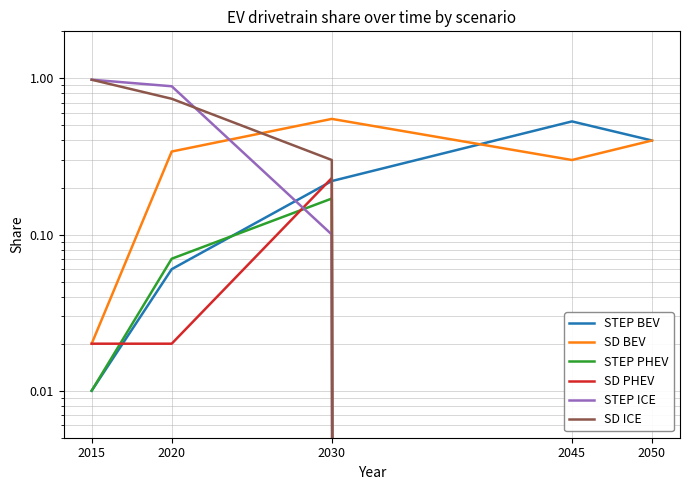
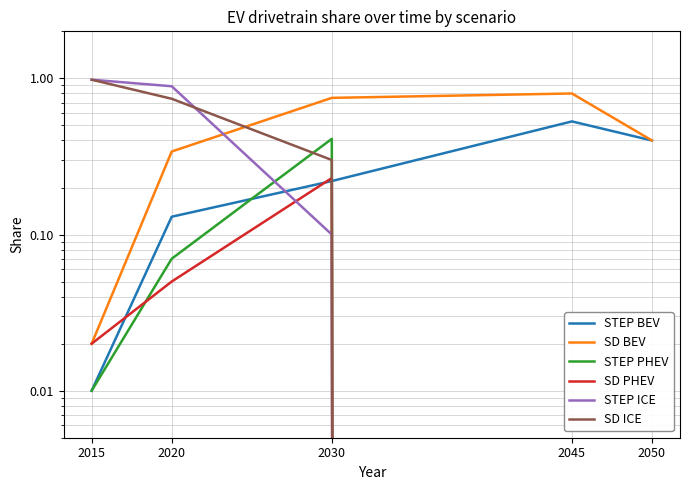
STEP BEV, 2020: 0.06 -> 0.13
SD PHEV, 2020: 0.02 -> 0.05
SD BEV, 2030: 0.55 -> 0.8
STEP PHEV, 2030: 0.17 -> 0.41
SD BEV, 2045: 0.3 -> 0.8
